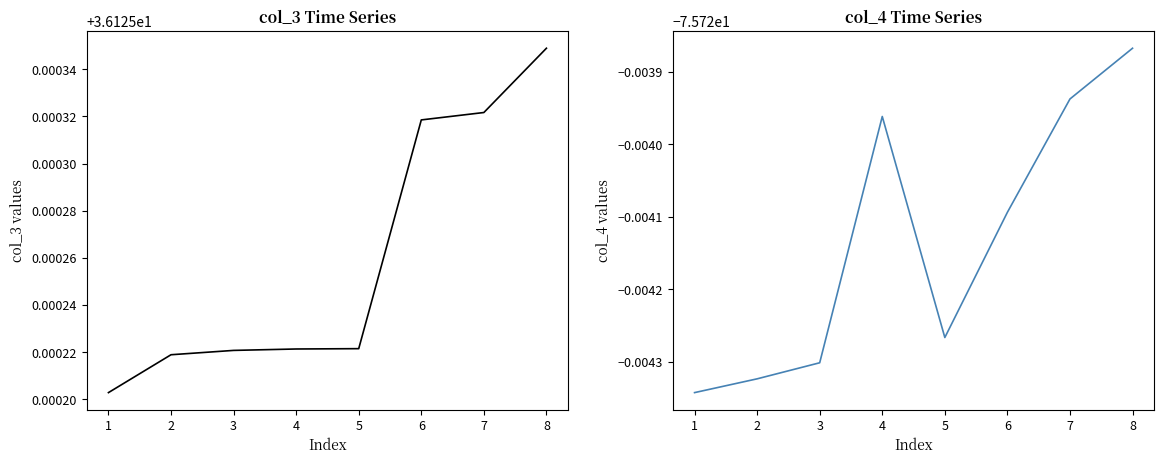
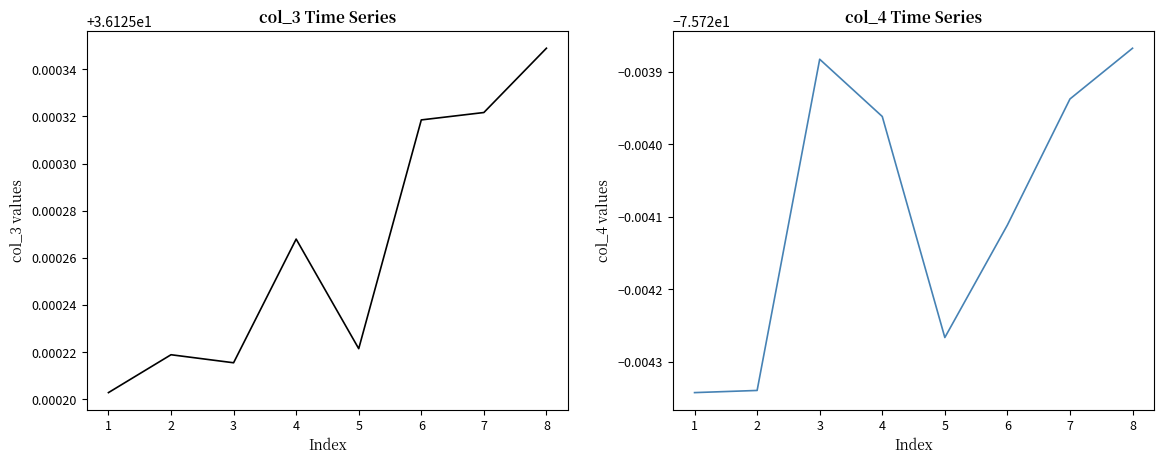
col_3 Time Series, 3: 36.125221 -> 36.125215
col_3 Time Series, 4: 36.125221 -> 36.125268
col_4 Time Series, 2: -75.72432 -> -75.72434
col_4 Time Series, 3: -75.72430 -> -75.72388
col_4 Time Series, 6: -75.72409 -> -75.72411
